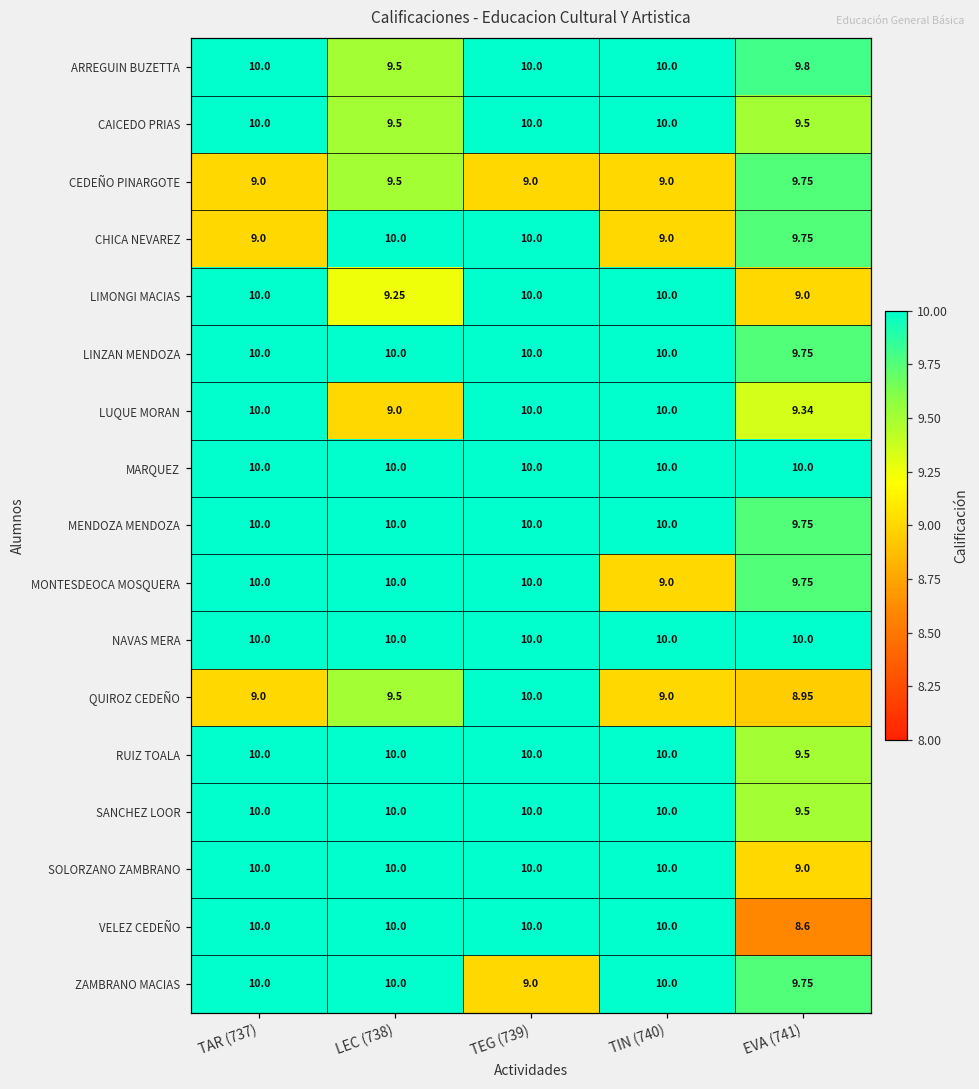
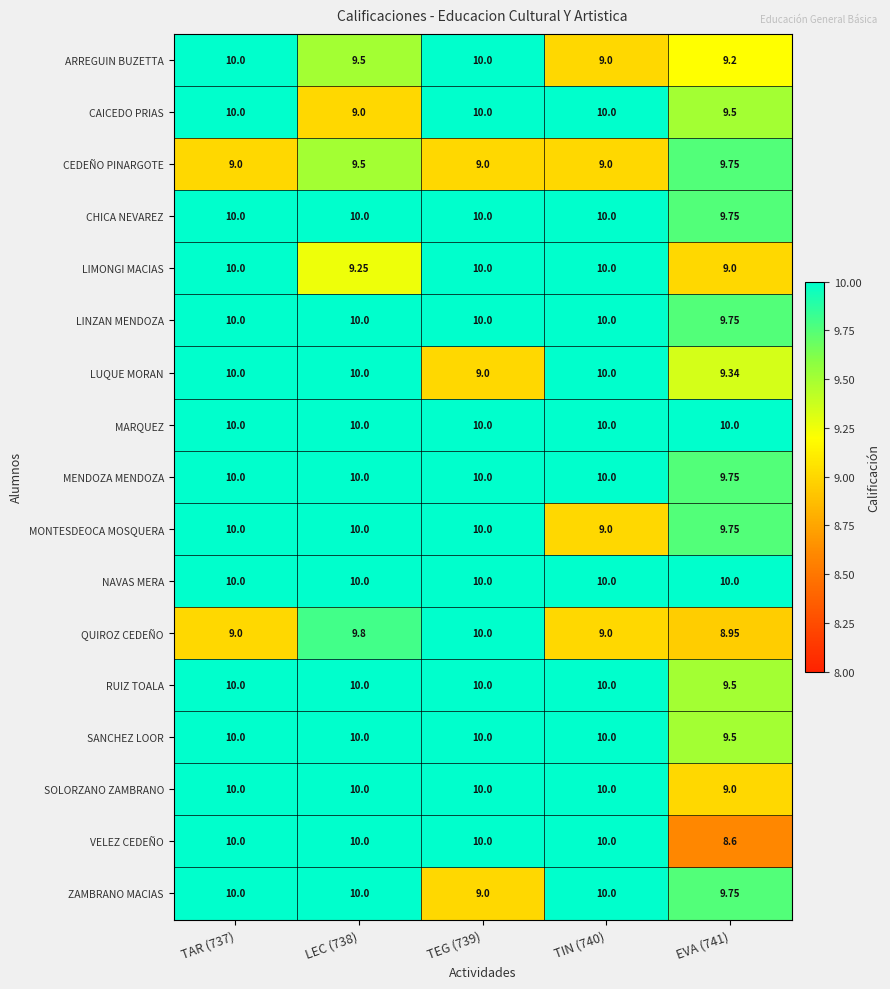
ARREGUIN BUZETTA, TIN (740): 10.0 -> 9.0
ARREGUIN BUZETTA, EVA (741): 9.8 -> 9.2
CAICEDO PRIAS, LEC (738): 9.5 -> 9.0
CHICA NEVAREZ, TAR (737): 9.0 -> 10.0
CHICA NEVAREZ, TIN (740): 9.0 -> 10.0
LUQUE MORAN, LEC (738): 9.0 -> 10.0
LUQUE MORAN, TEG (739): 10.0 -> 9.0
QUIROZ CEDEÑO, LEC (738): 9.5 -> 9.8
